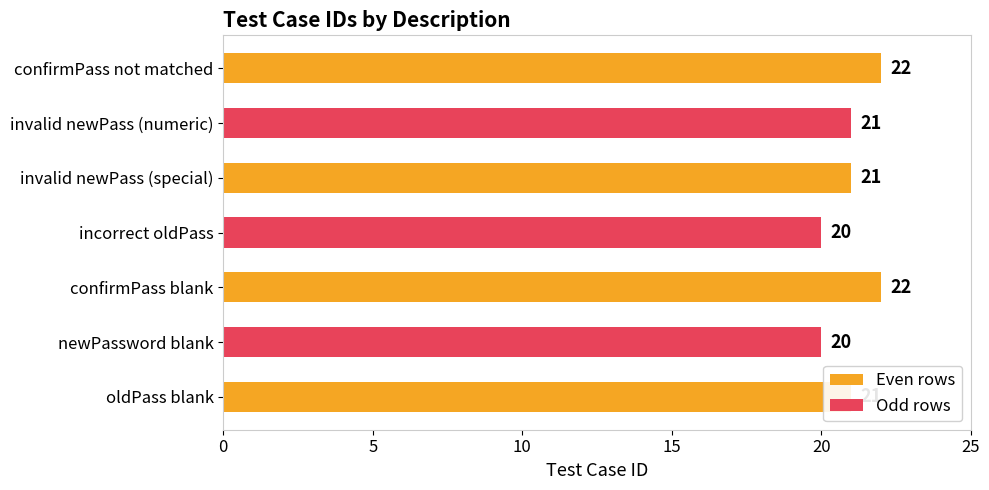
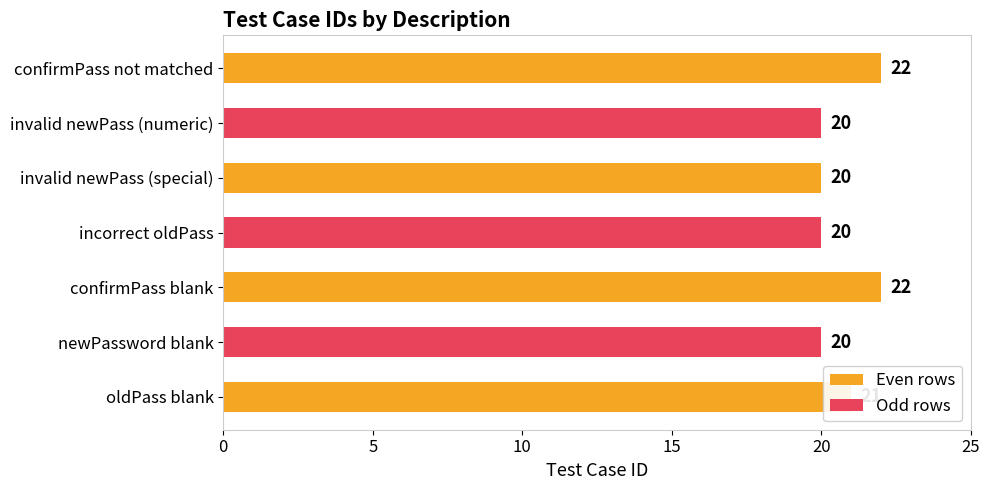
invalid newPass (numeric): 21 -> 20
invalid newPass (special): 21 -> 20
